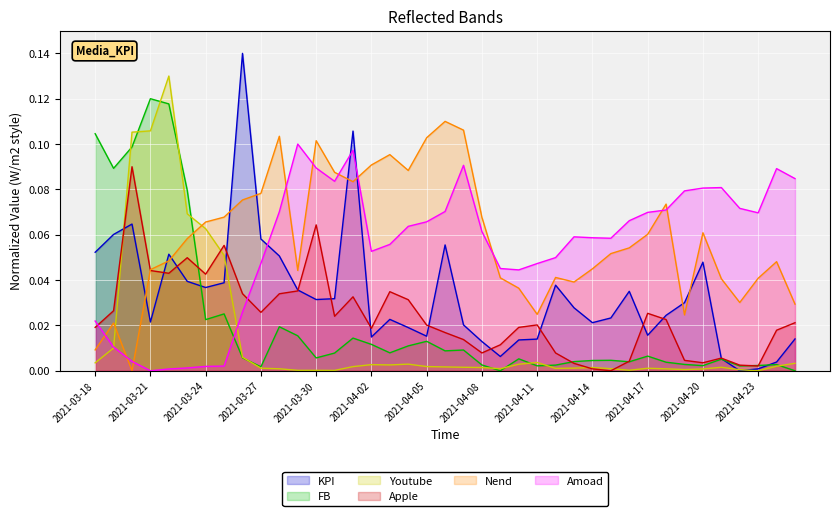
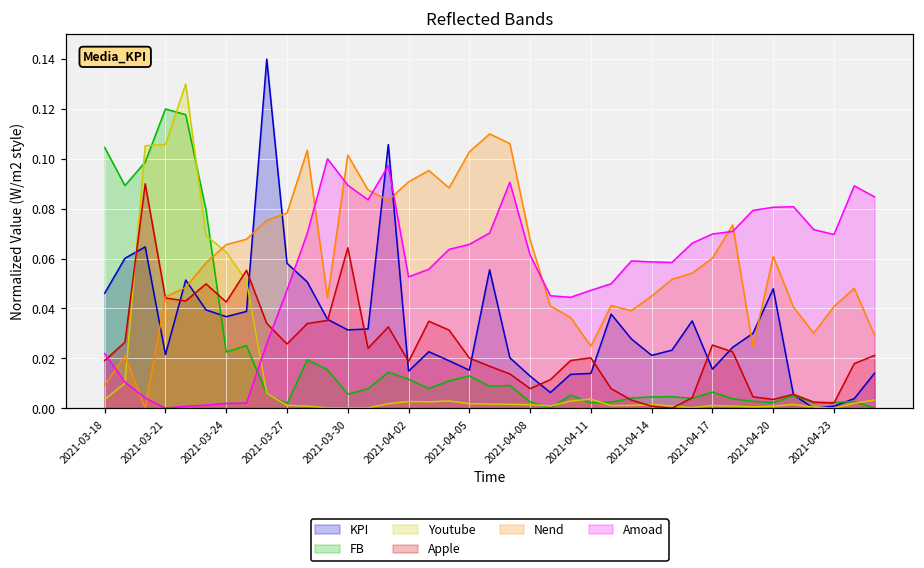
KPI, 2021-03-18: 0.052 -> 0.046
